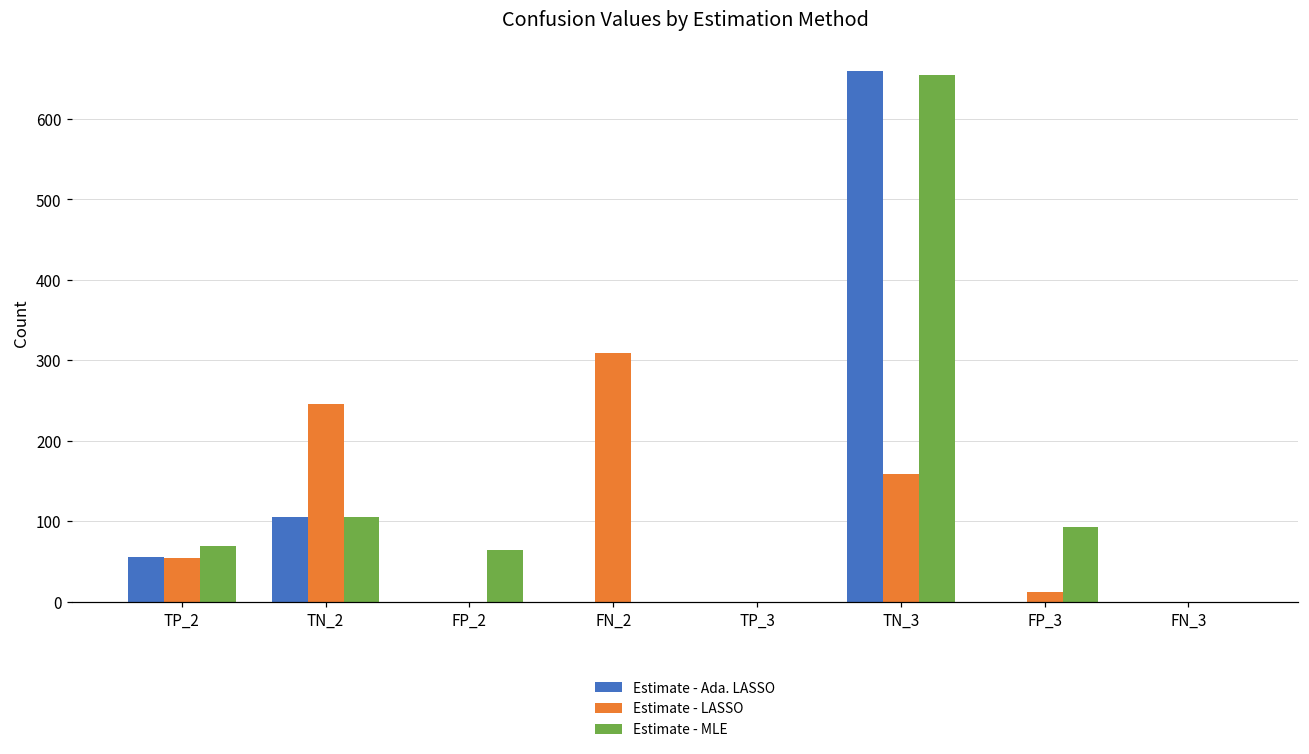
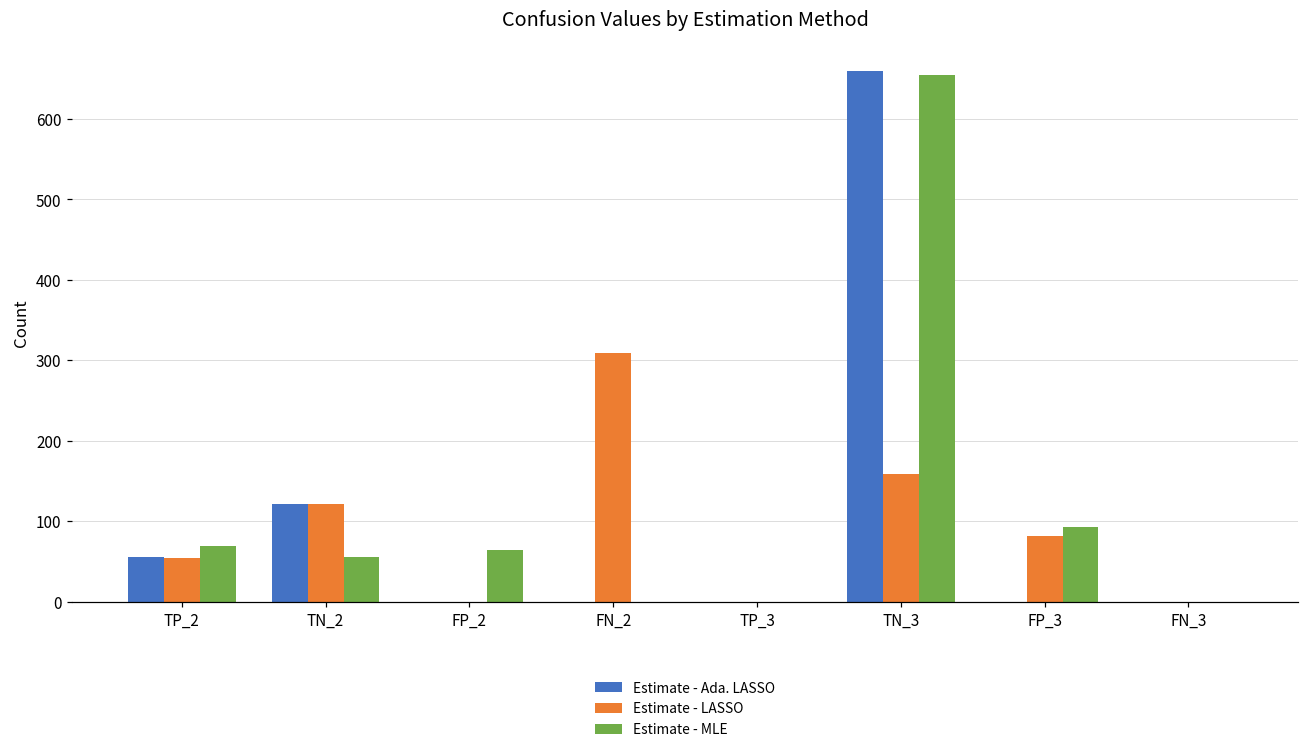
Estimate - Ada. LASSO, TN_2: 110 -> 120
Estimate - LASSO, TN_2: 250 -> 120
Estimate - MLE, TN_2: 110 -> 60
Estimate - LASSO, FP_3: 10 -> 80
